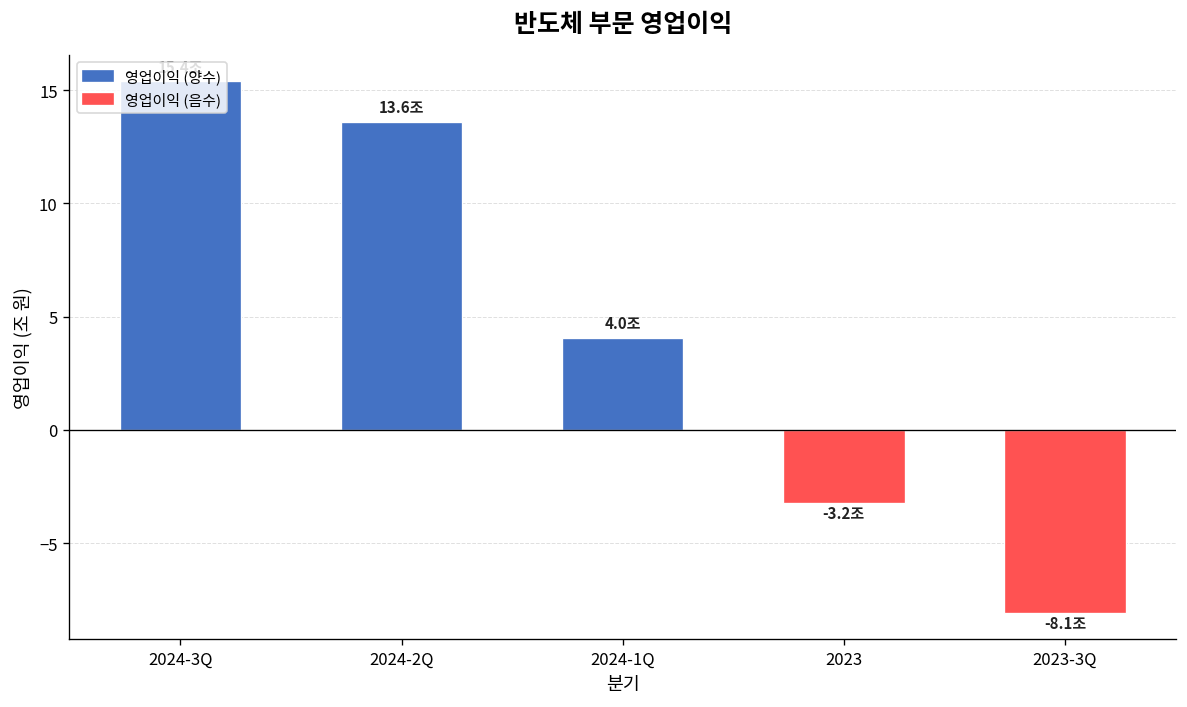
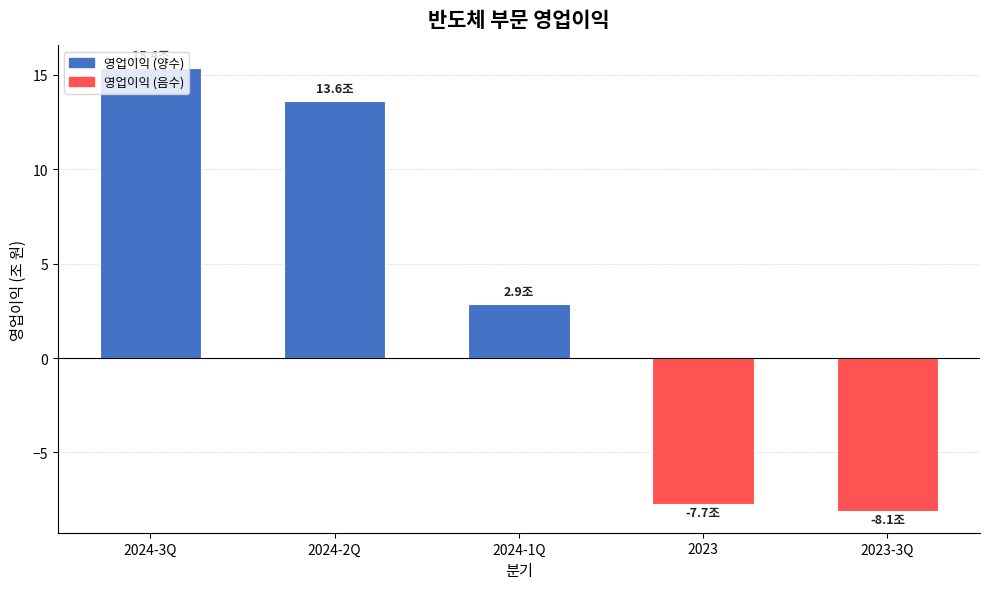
2024-1Q: 4.0조 -> 2.9조
2023: -3.2조 -> -7.7조
